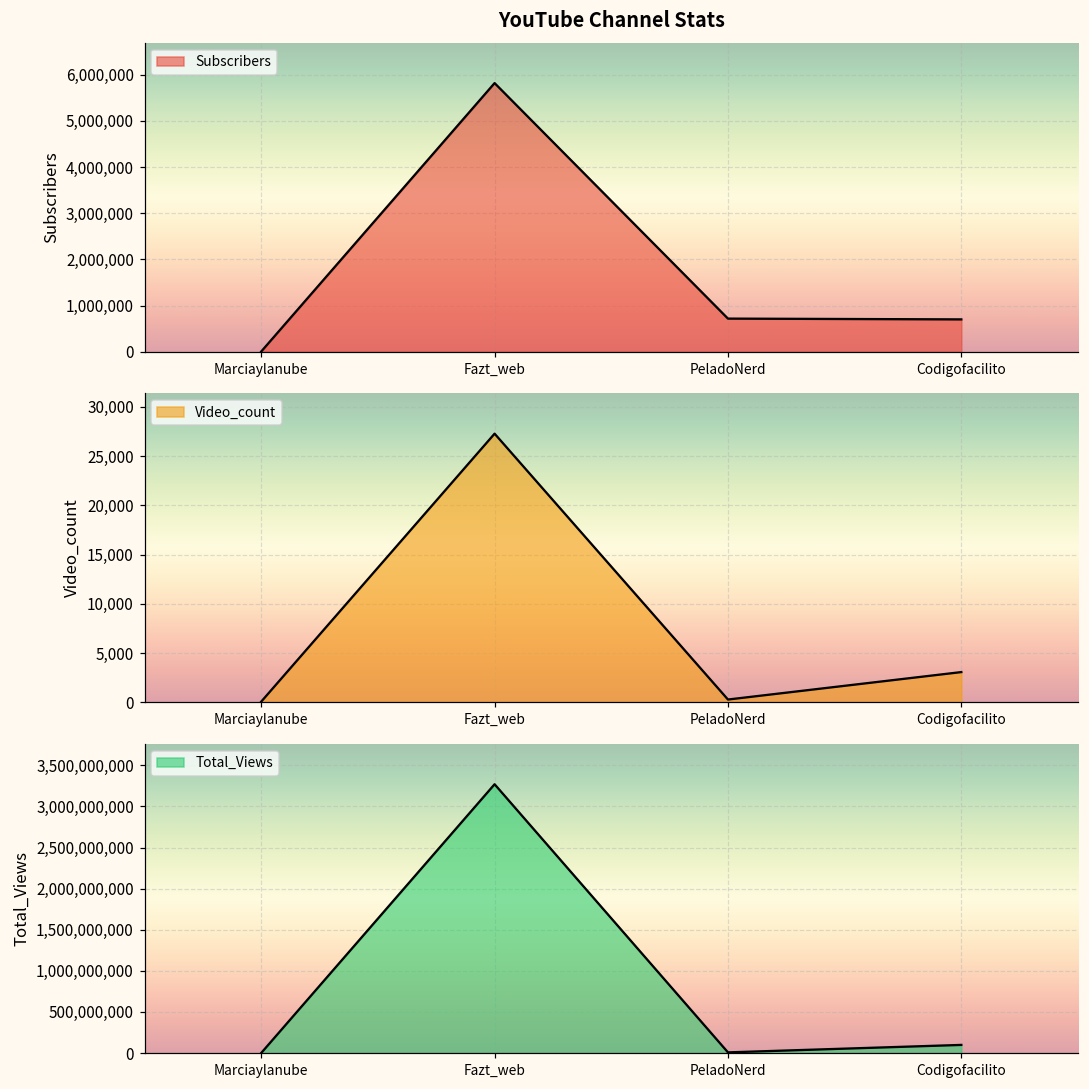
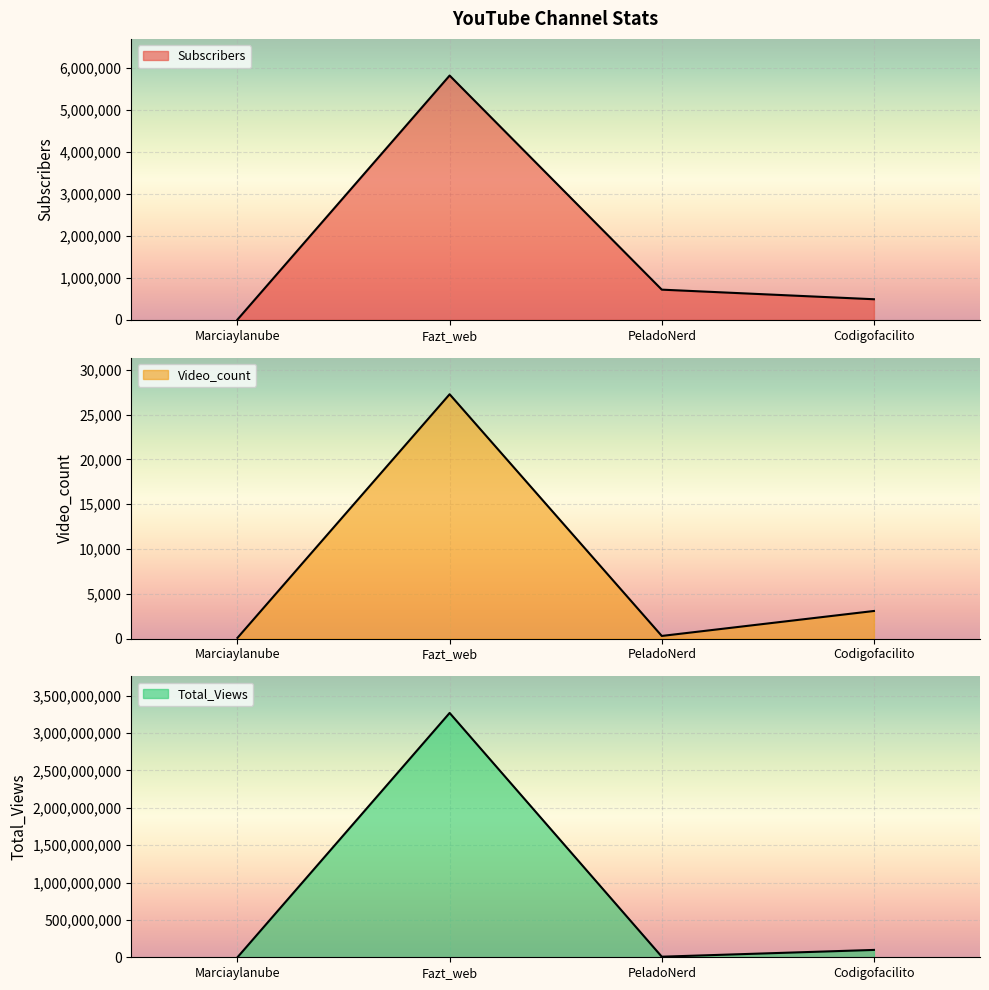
YouTube Channel Stats, Codigofacilito: 700,000 -> 500,000
